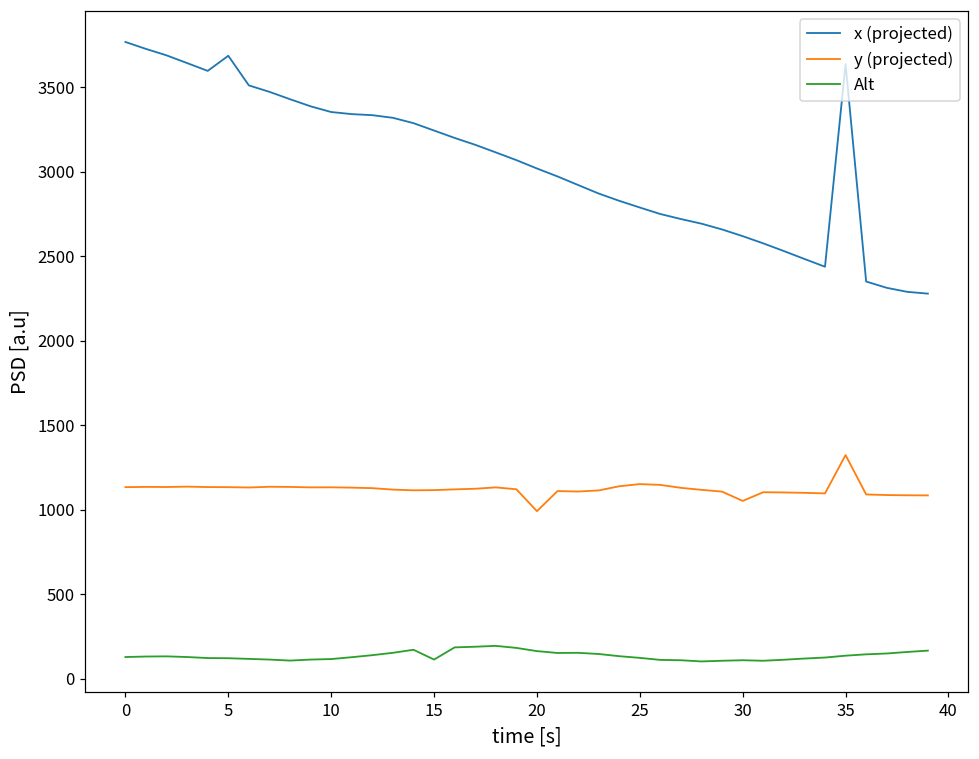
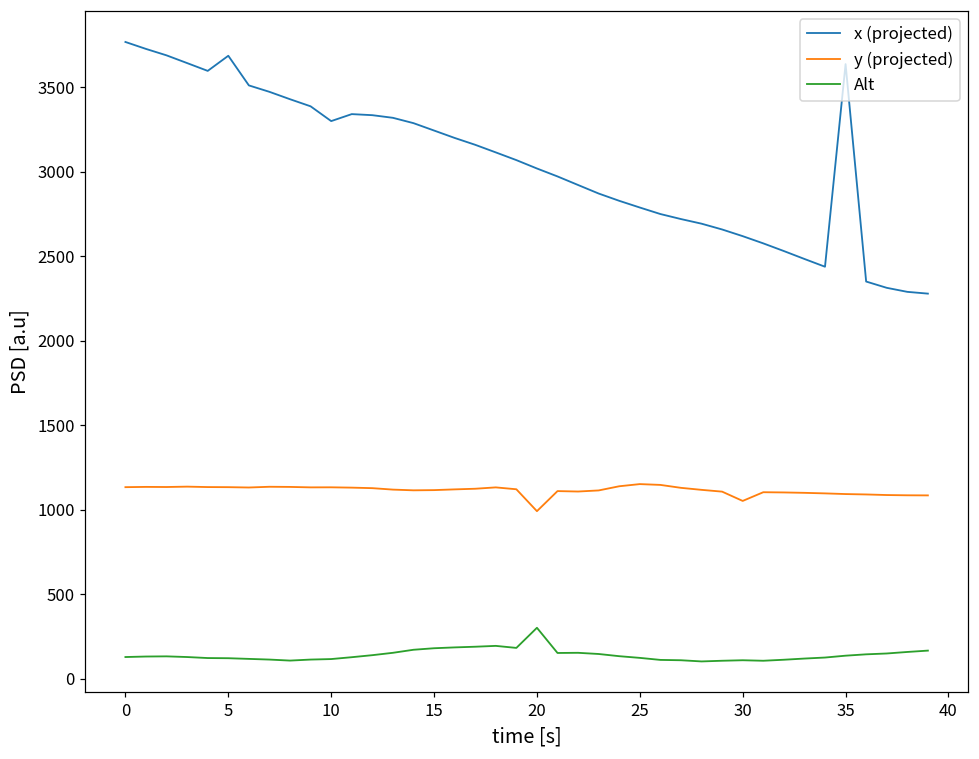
x (projected), 10: 3350 -> 3300
Alt, 15: 110 -> 180
Alt, 20: 160 -> 300
y (projected), 35: 1320 -> 1090
